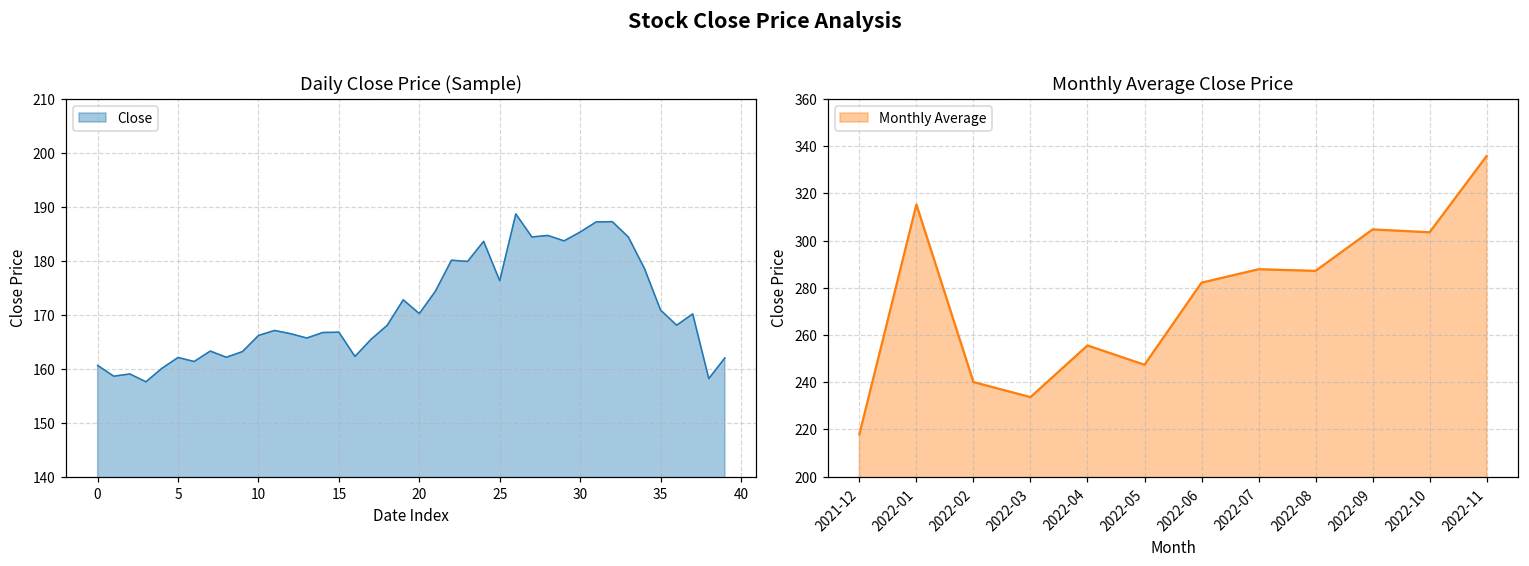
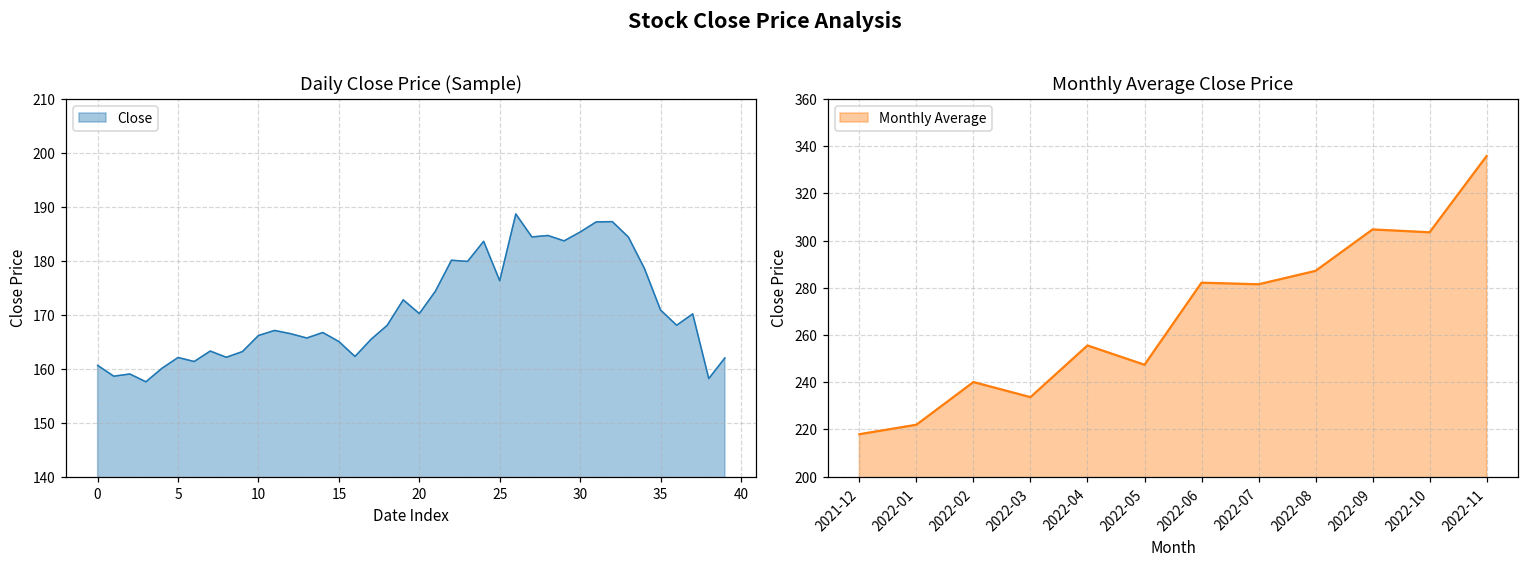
Daily Close Price (Sample), 15: 167 -> 165
Monthly Average Close Price, 2022-01: 315 -> 222
Monthly Average Close Price, 2022-07: 288 -> 282
